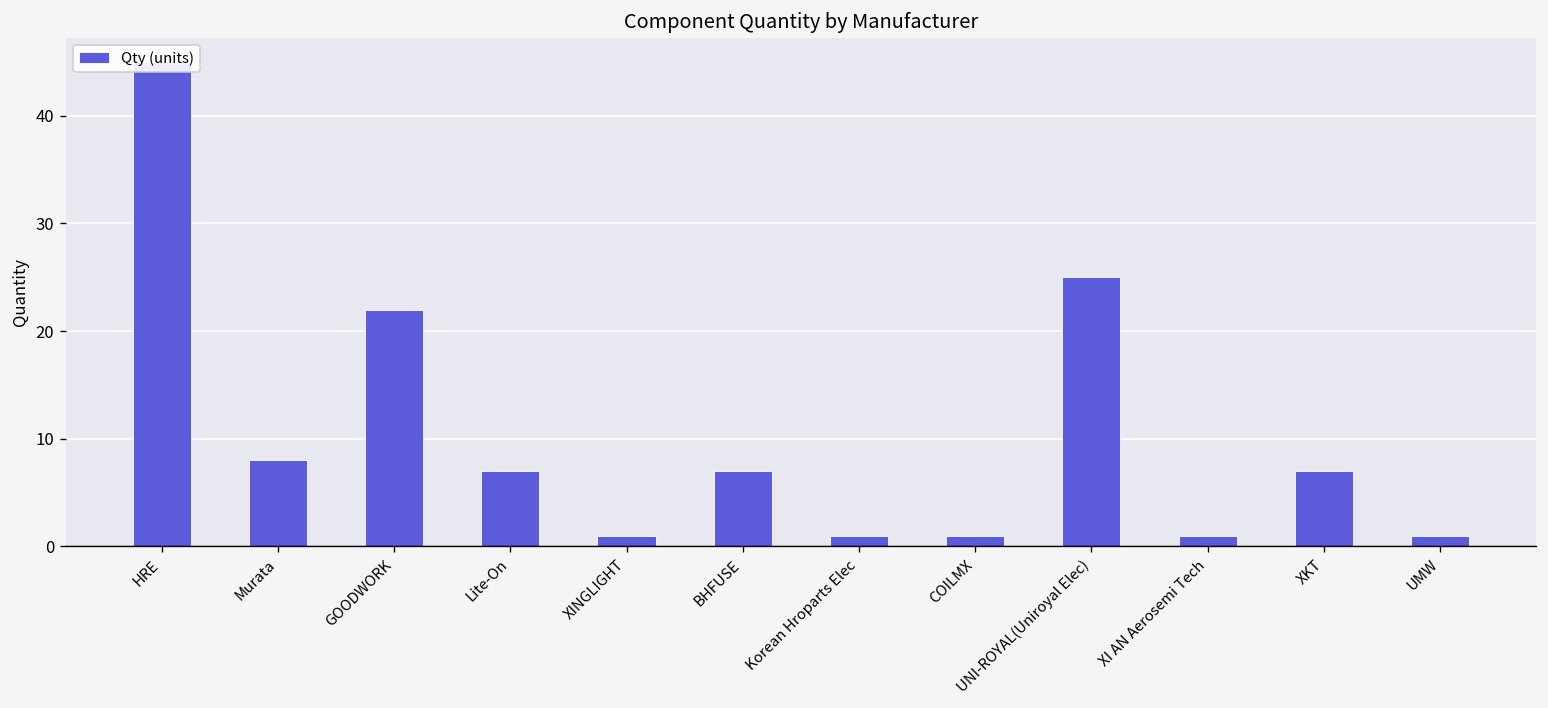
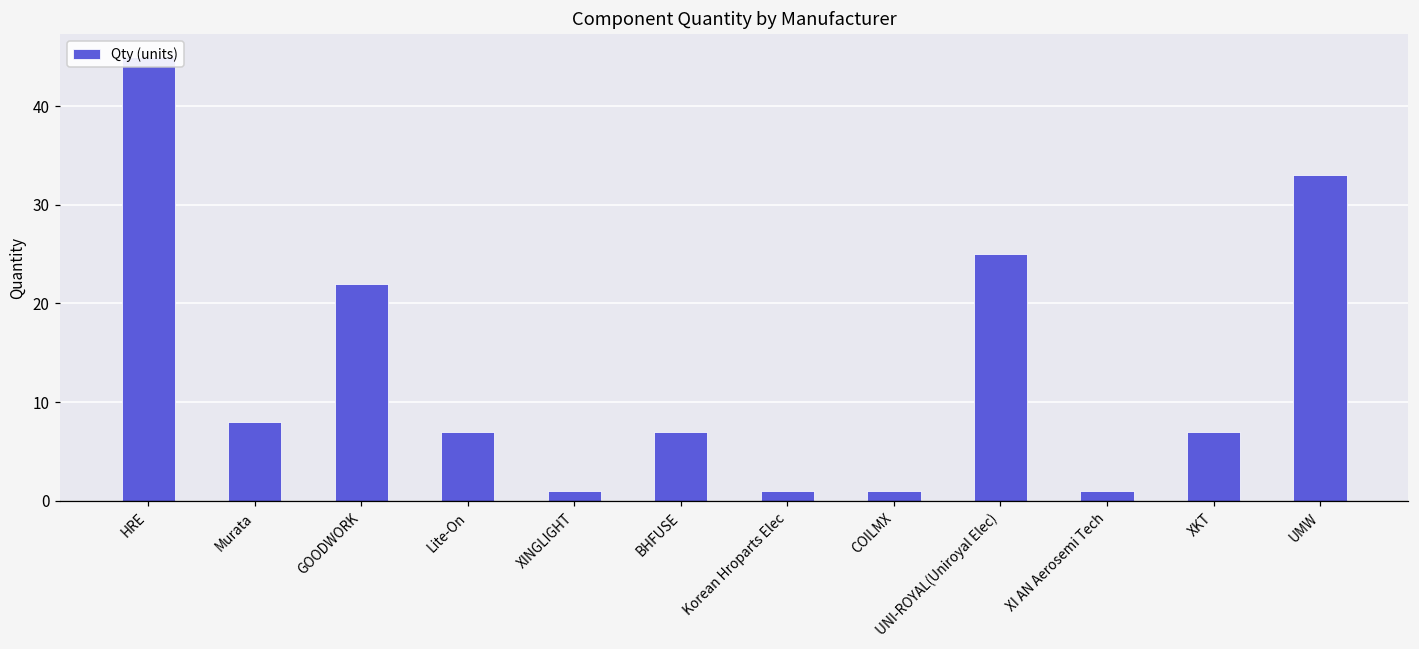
UMW: 1 -> 33
